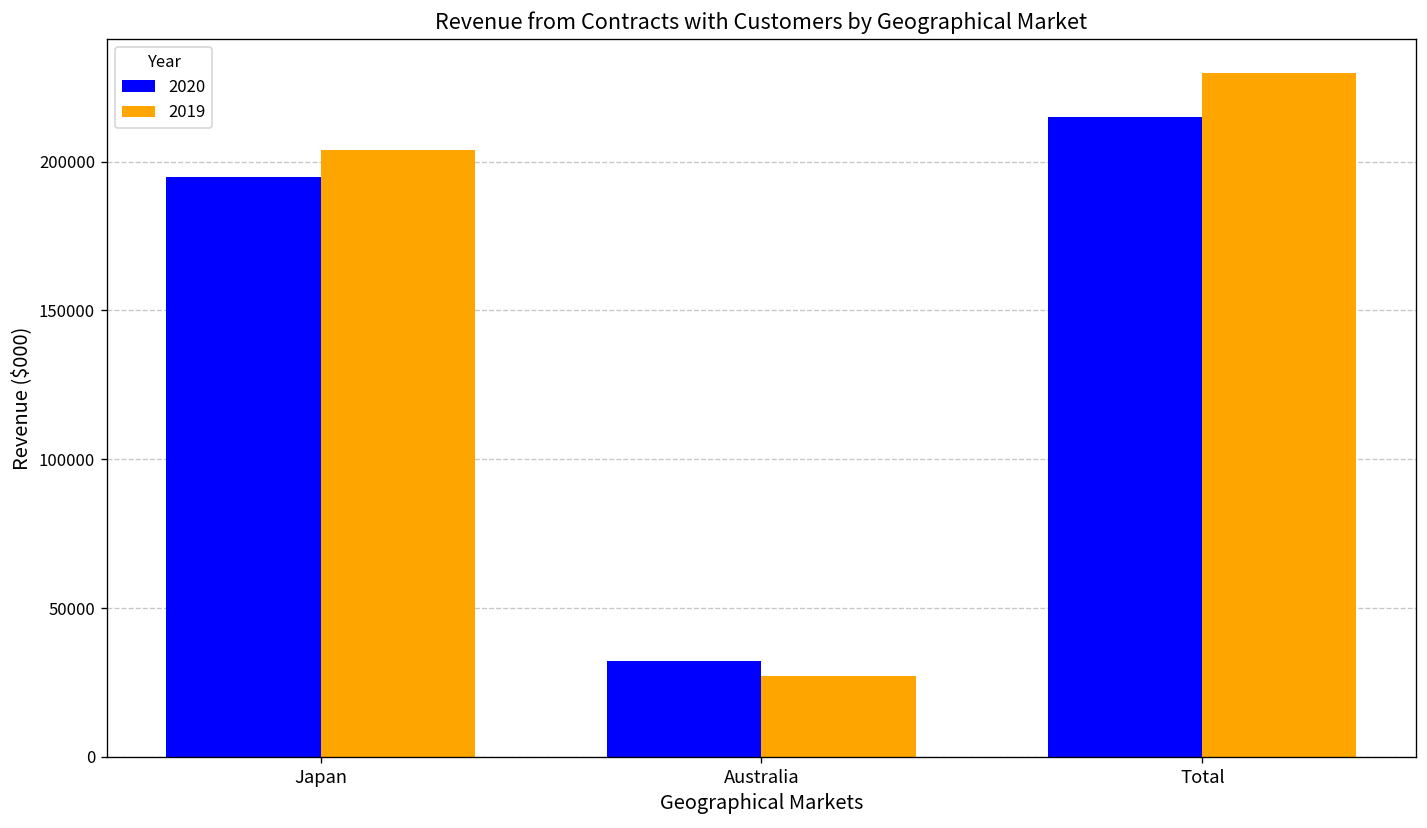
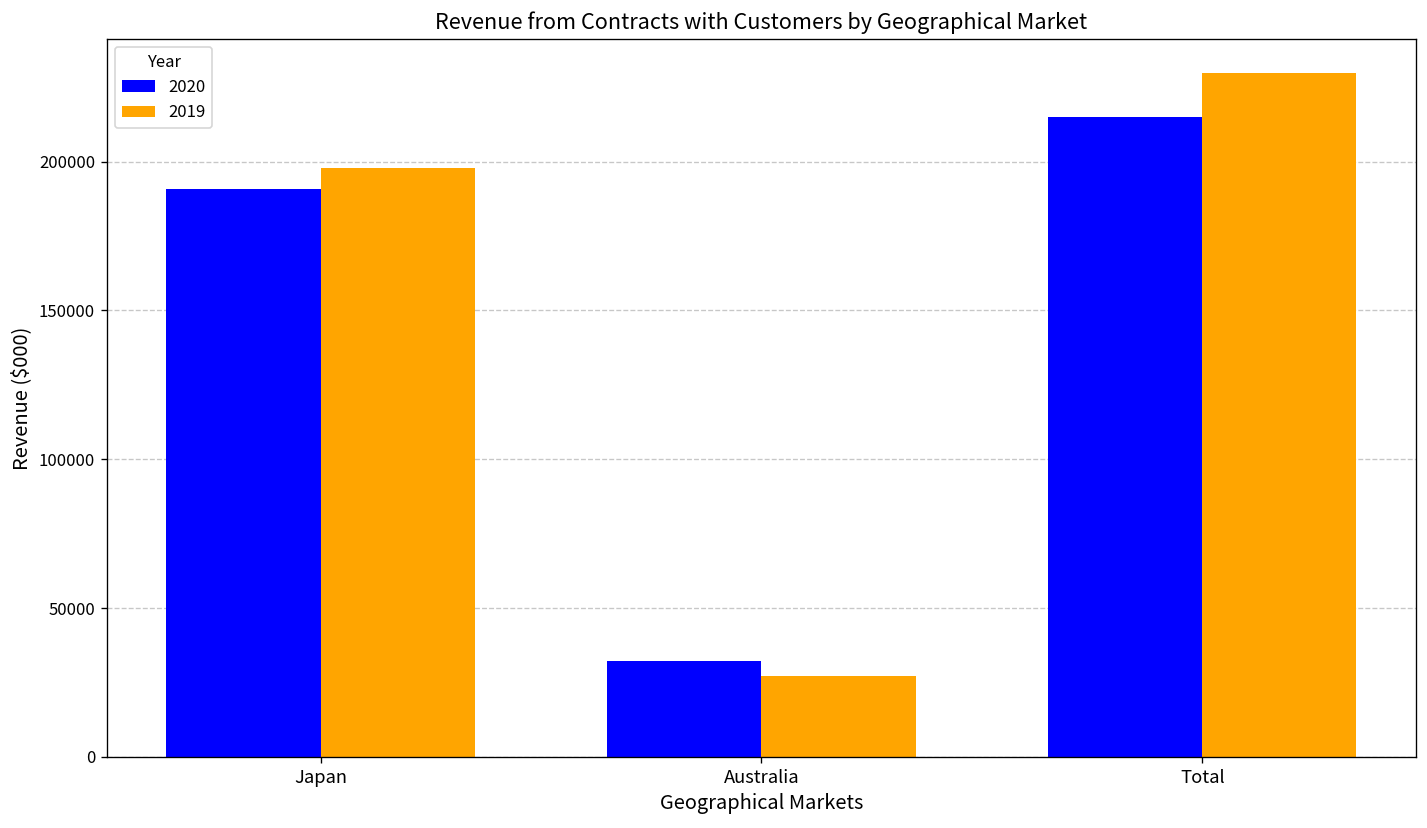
2020, Japan: 195000 -> 191000
2019, Japan: 204000 -> 198000
